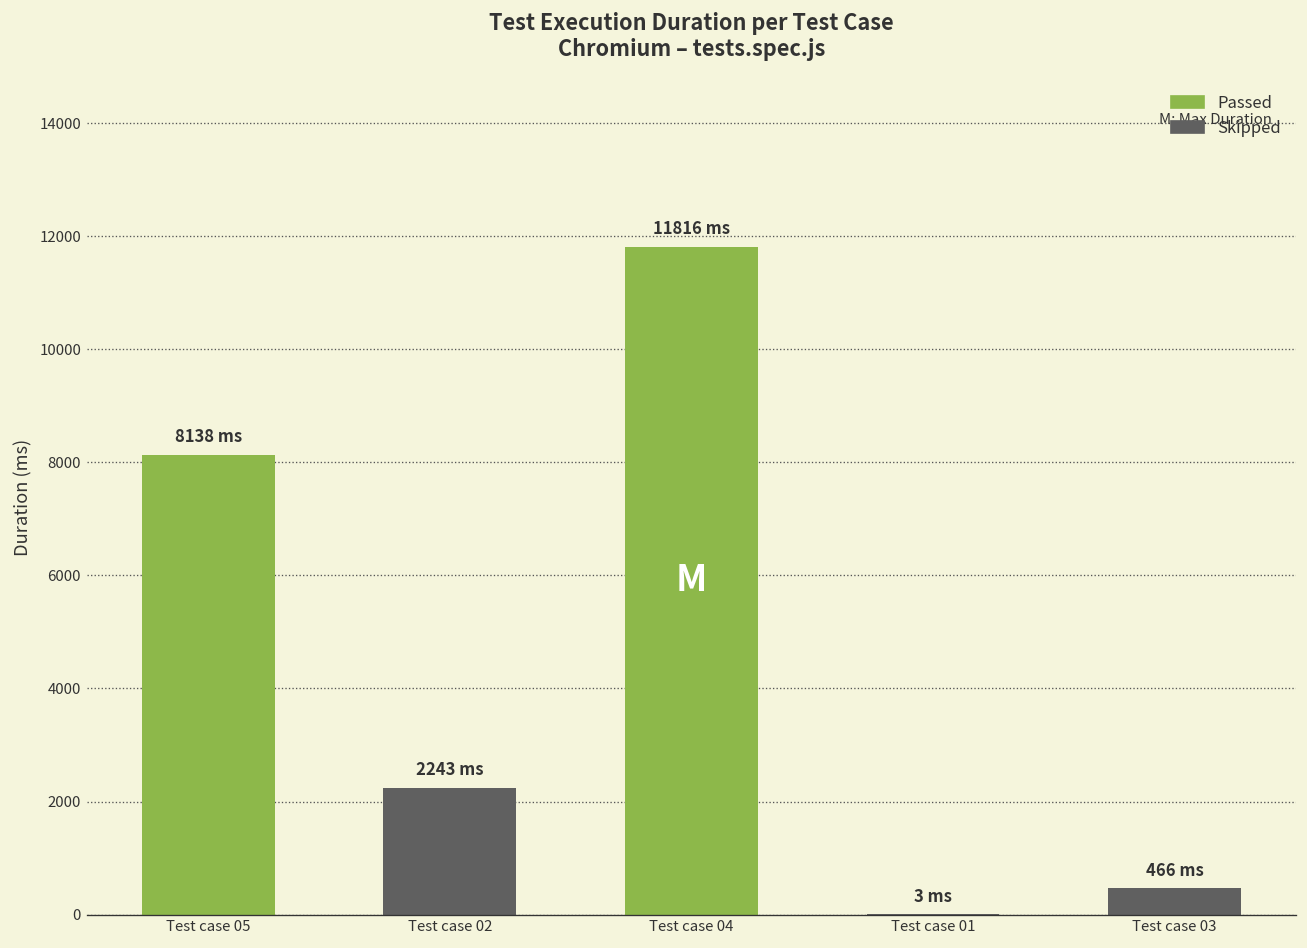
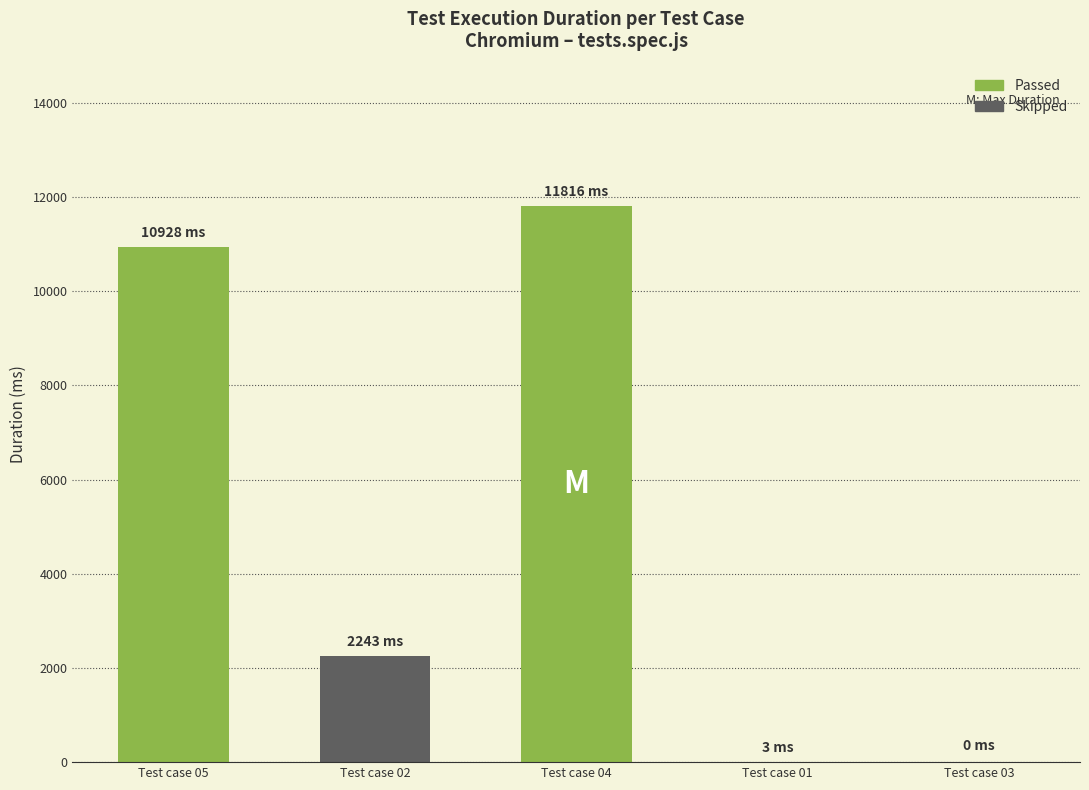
Test case 05: 8138 -> 10928
Test case 03: 466 -> 0
